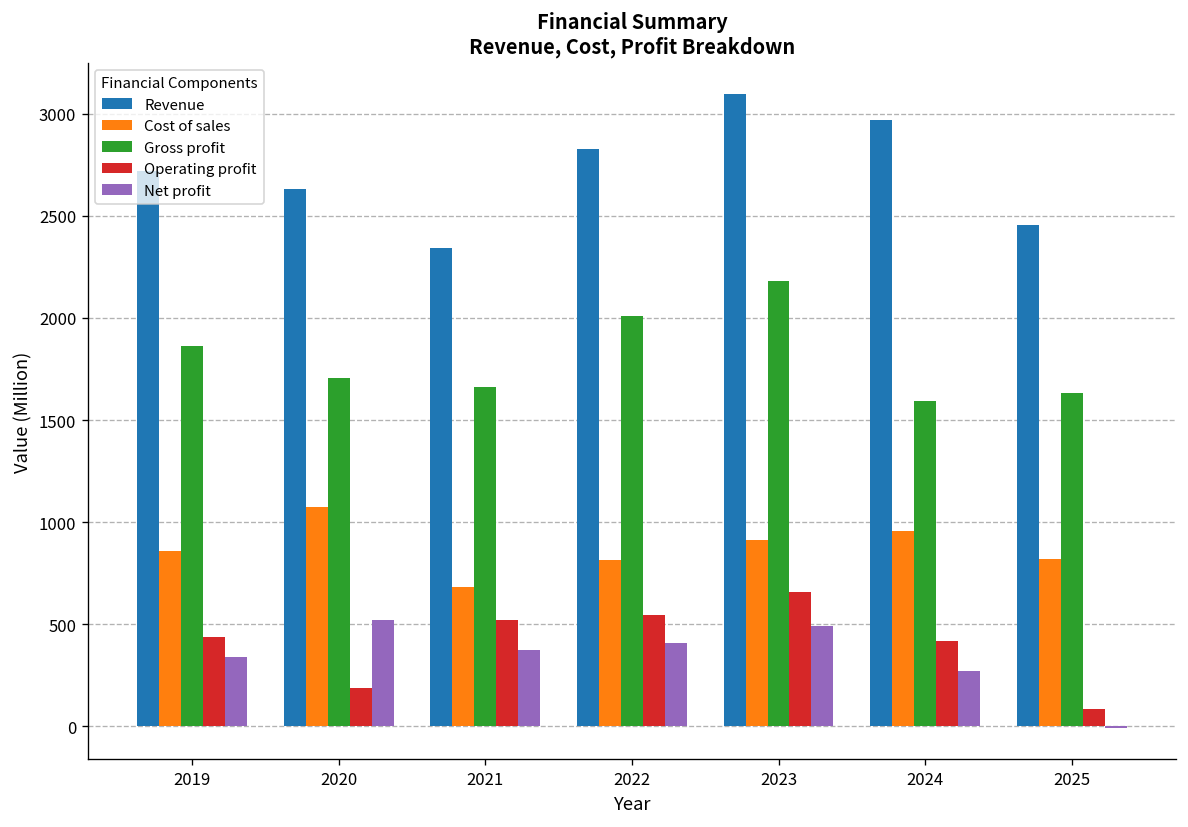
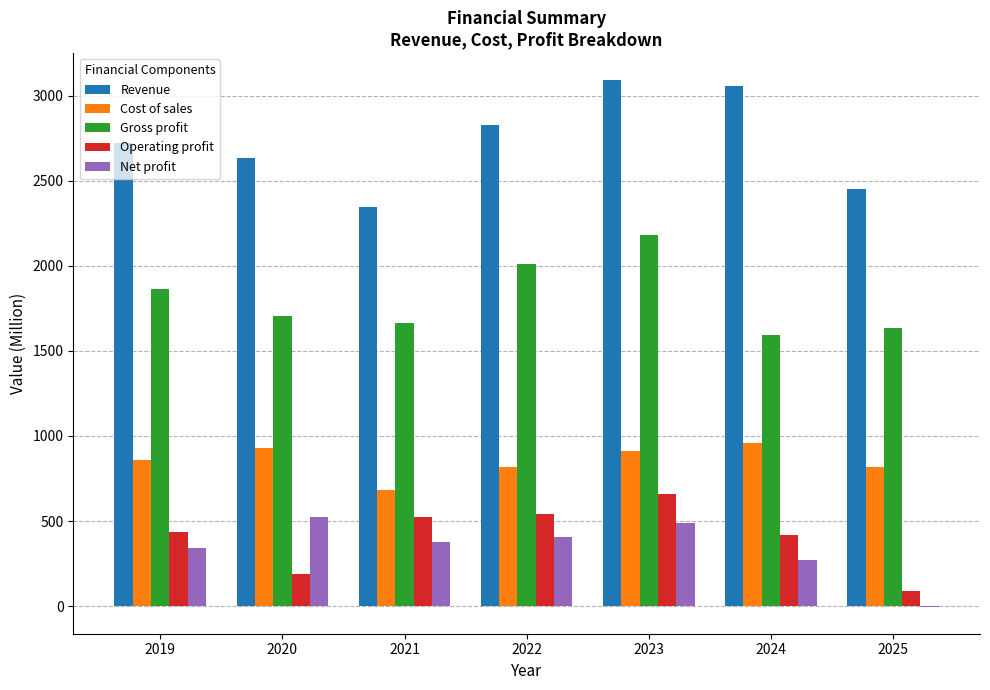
Cost of sales, 2020: 1070 -> 930
Revenue, 2024: 2970 -> 3060
